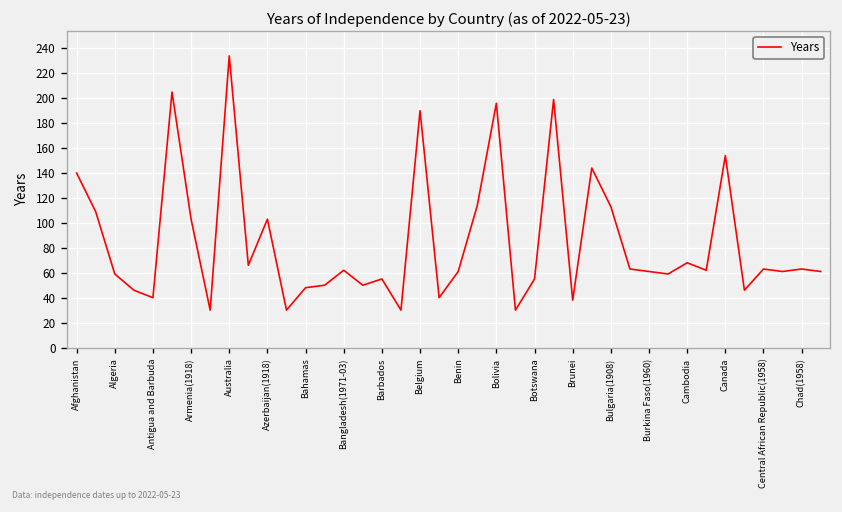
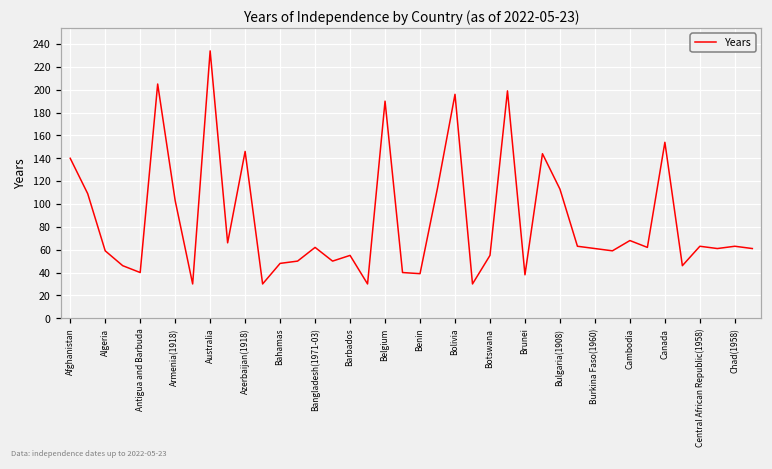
Azerbaijan(1918): 103 -> 146
Benin: 61 -> 39
